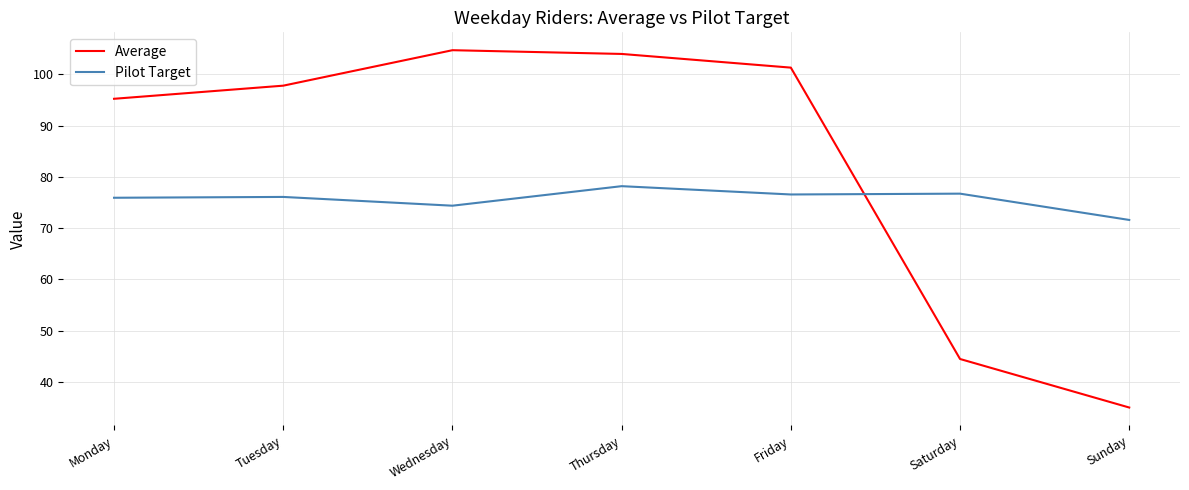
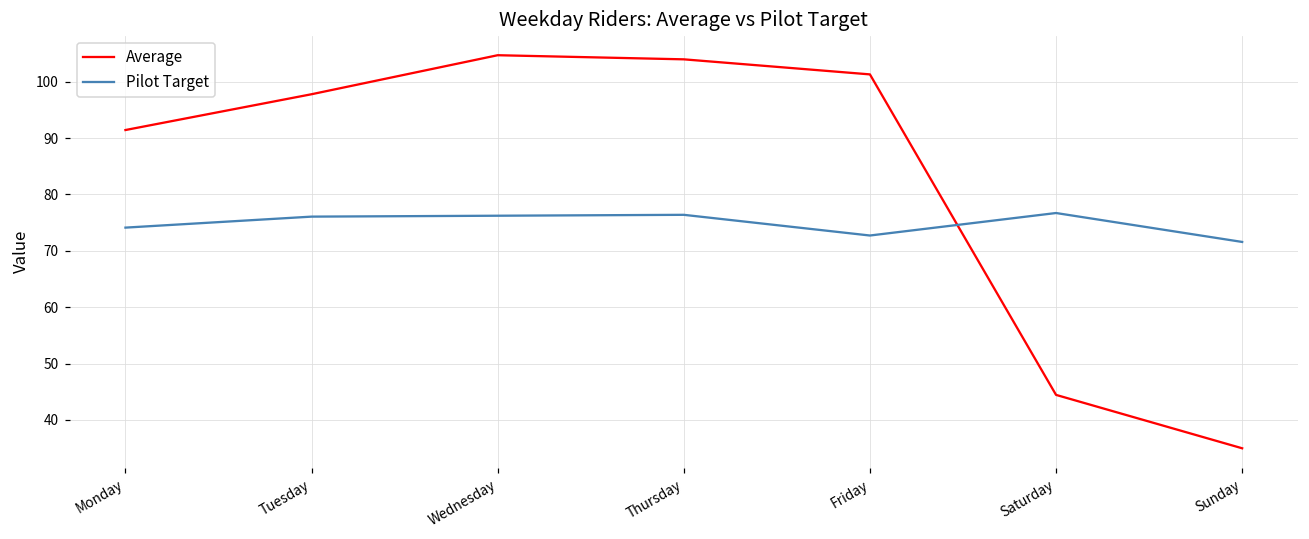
Average, Monday: 95 -> 91
Pilot Target, Monday: 76 -> 74
Pilot Target, Wednesday: 74 -> 76
Pilot Target, Thursday: 78 -> 76
Pilot Target, Friday: 77 -> 73
